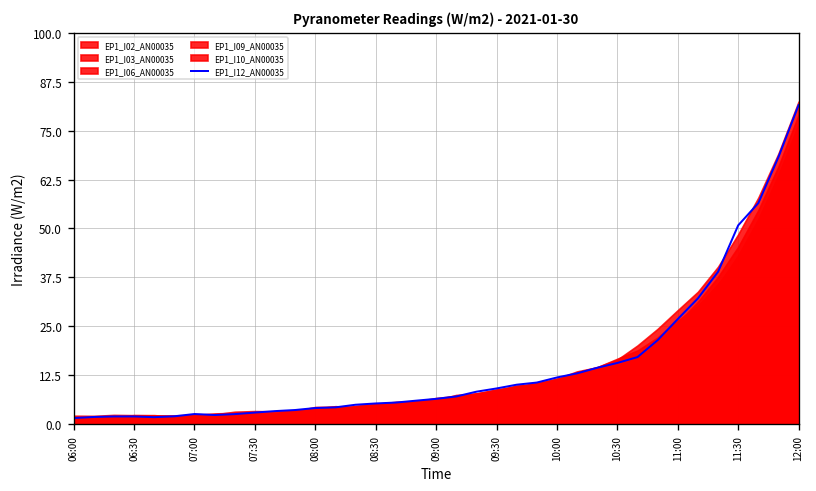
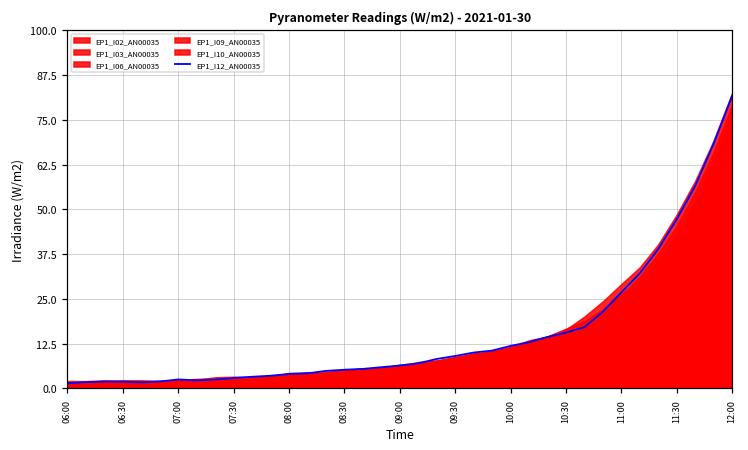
EP1_I12_AN00035, 11:30: 51 -> 47
